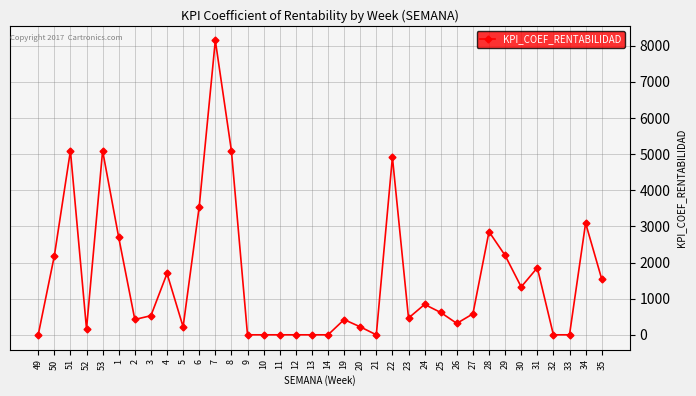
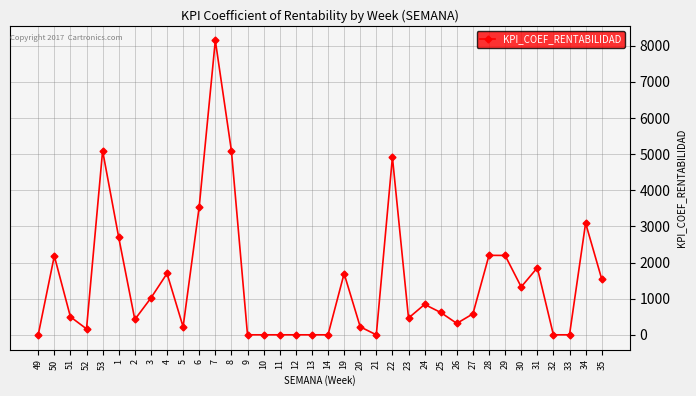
51: 5100 -> 500
3: 500 -> 1000
19: 400 -> 1700
28: 2900 -> 2200
